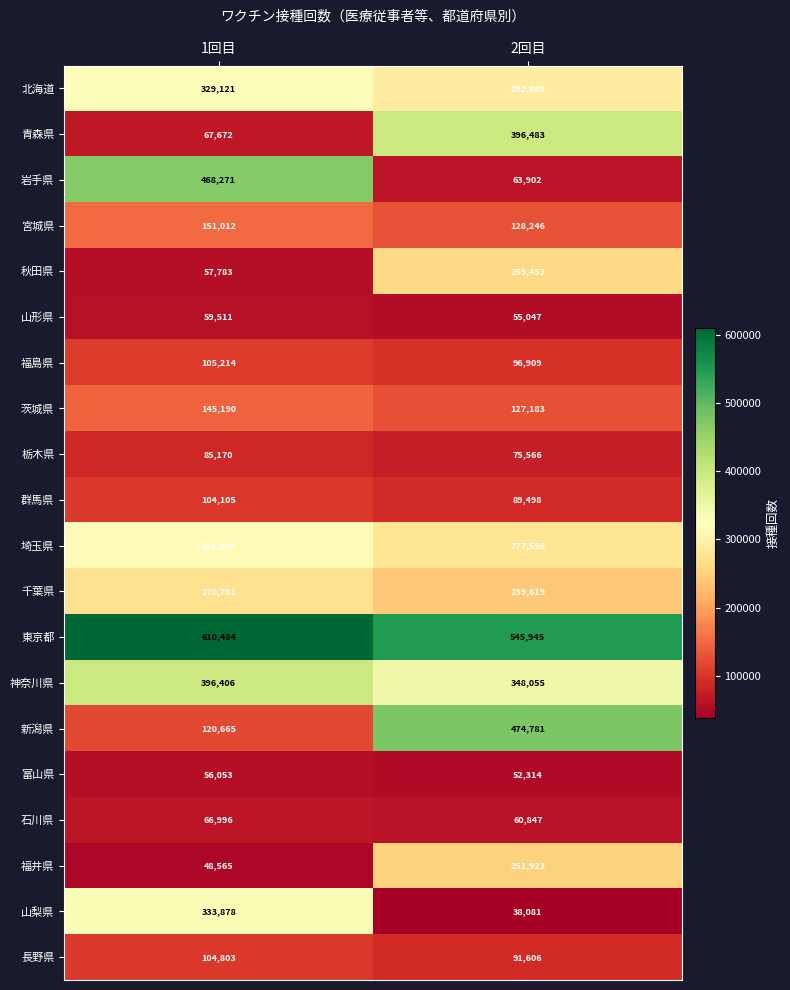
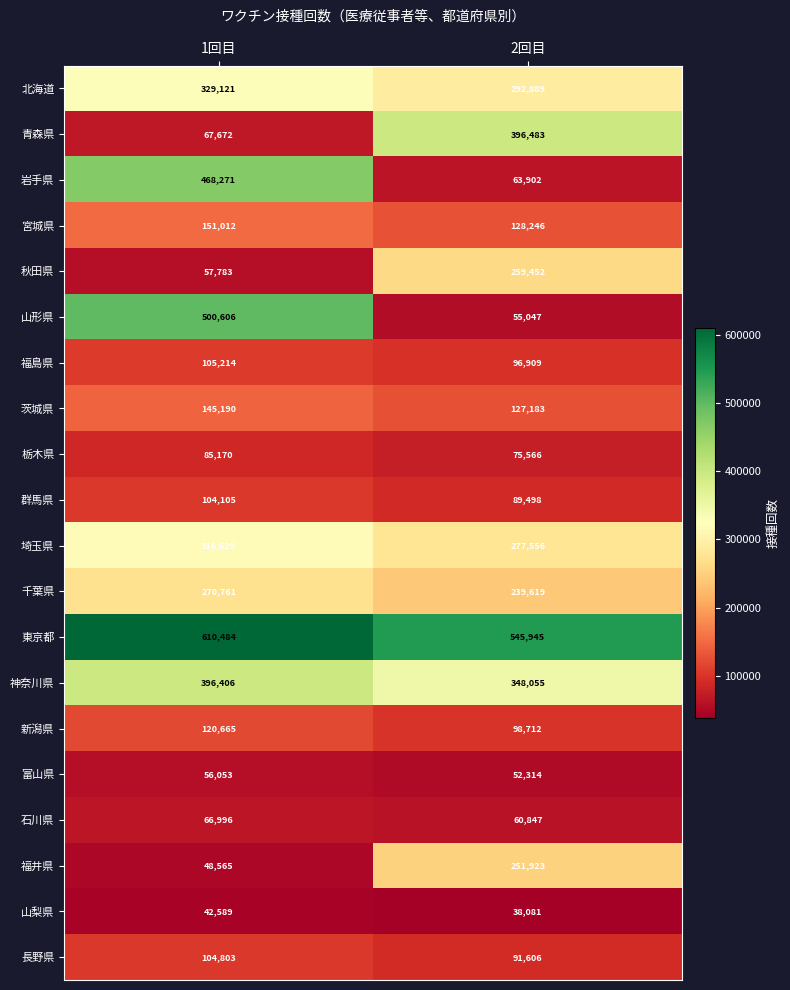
山形県, 1回目: 59,511 -> 500,606
新潟県, 2回目: 474,781 -> 98,712
山梨県, 1回目: 333,878 -> 42,589
